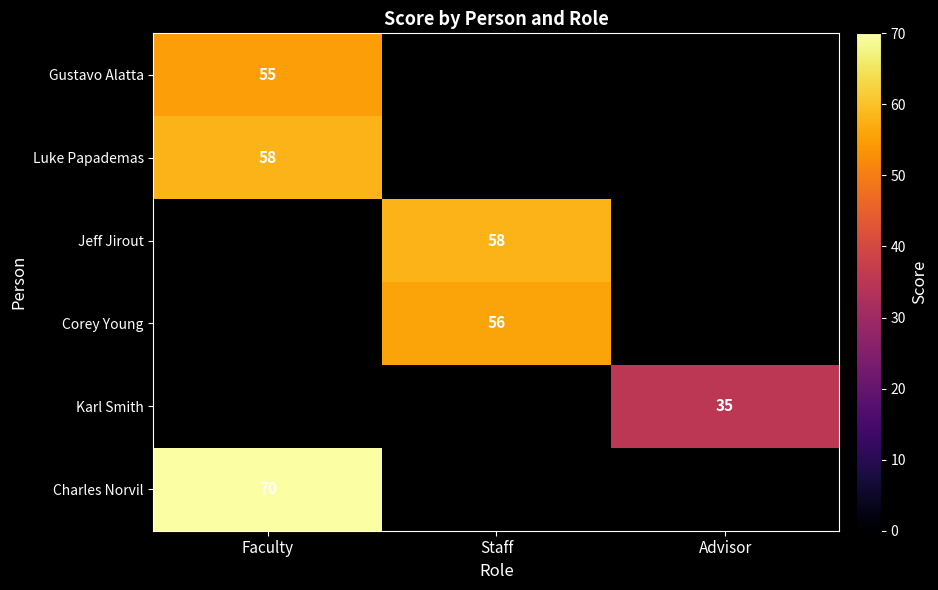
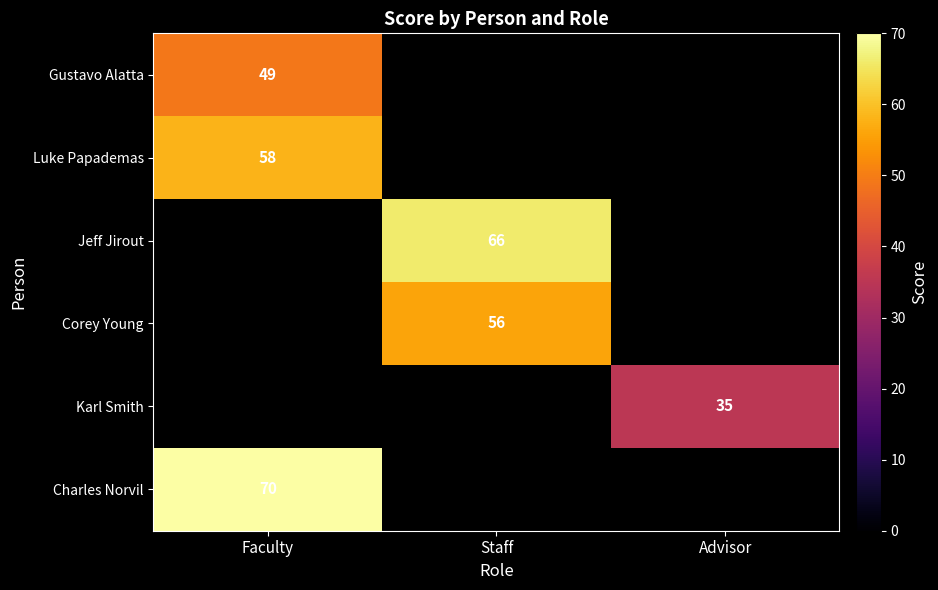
Gustavo Alatta, Faculty: 55 -> 49
Jeff Jirout, Staff: 58 -> 66
